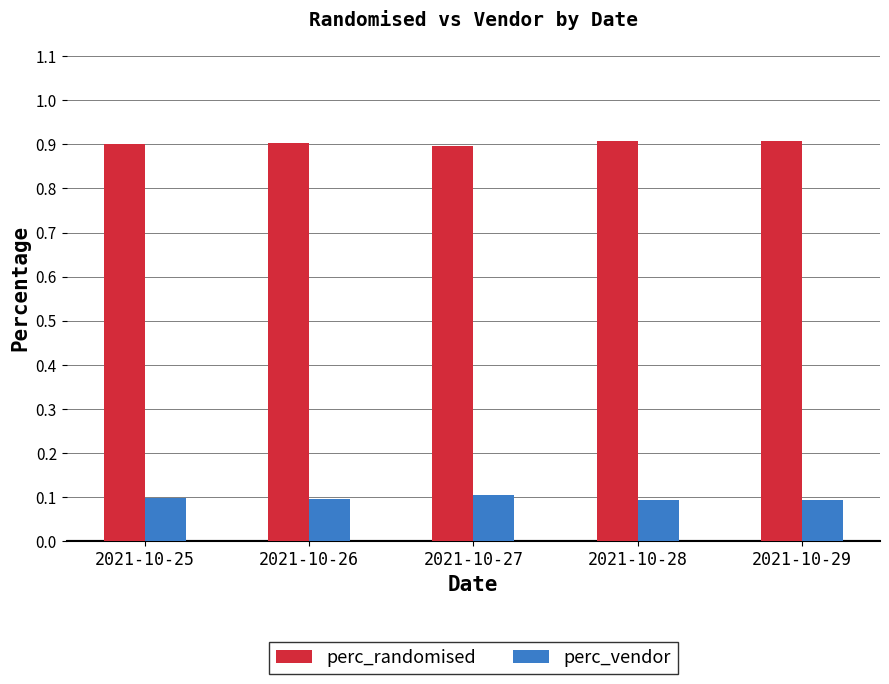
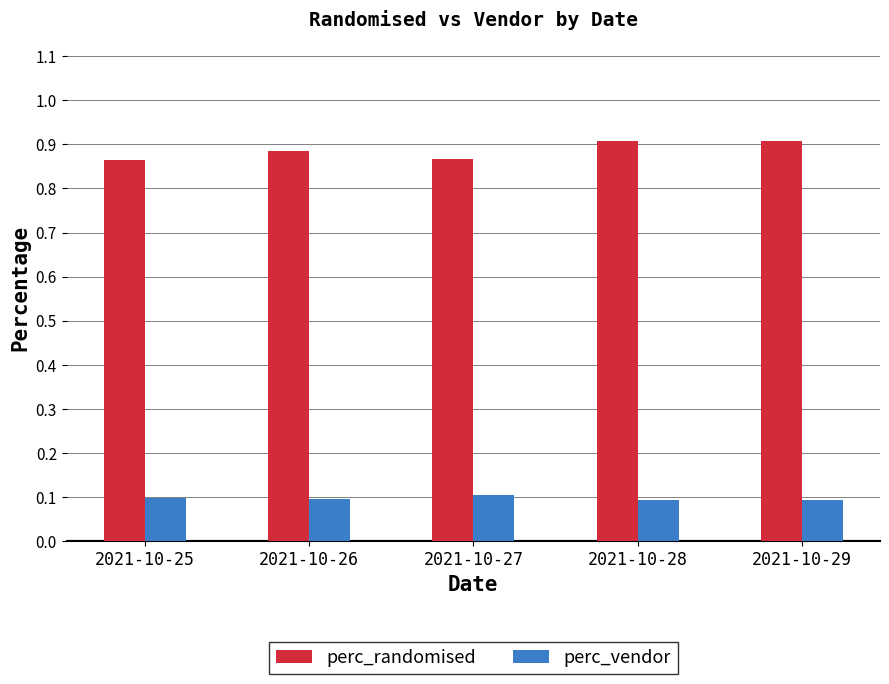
perc_randomised, 2021-10-25: 0.90 -> 0.86
perc_randomised, 2021-10-26: 0.90 -> 0.89
perc_randomised, 2021-10-27: 0.90 -> 0.87
